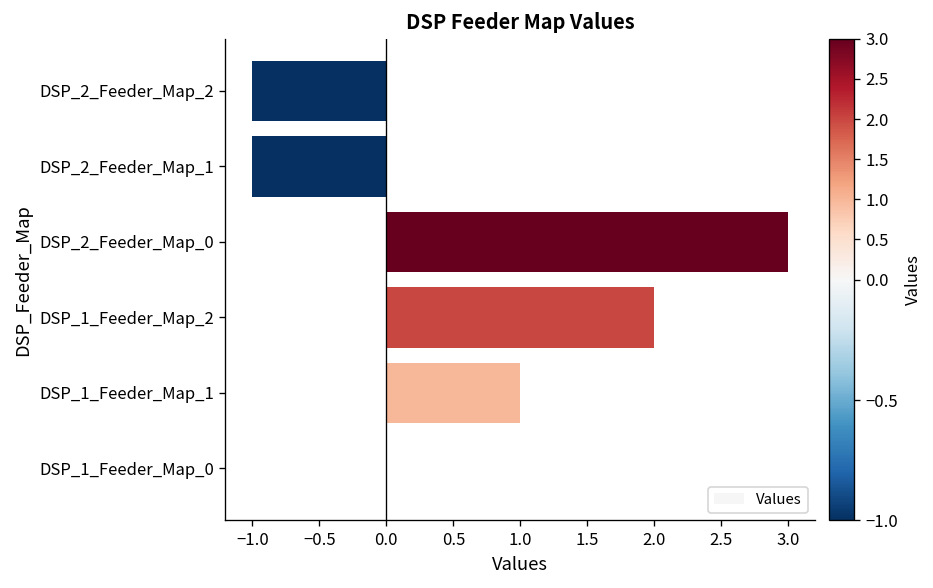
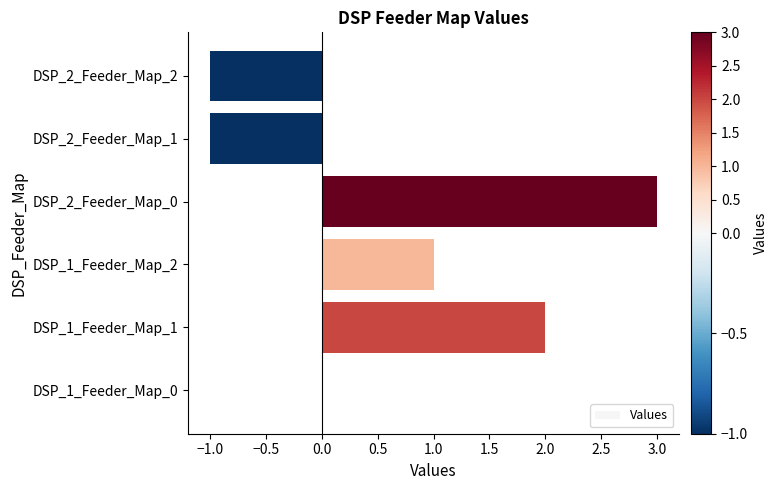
DSP_1_Feeder_Map_2: 2 -> 1
DSP_1_Feeder_Map_1: 1 -> 2
